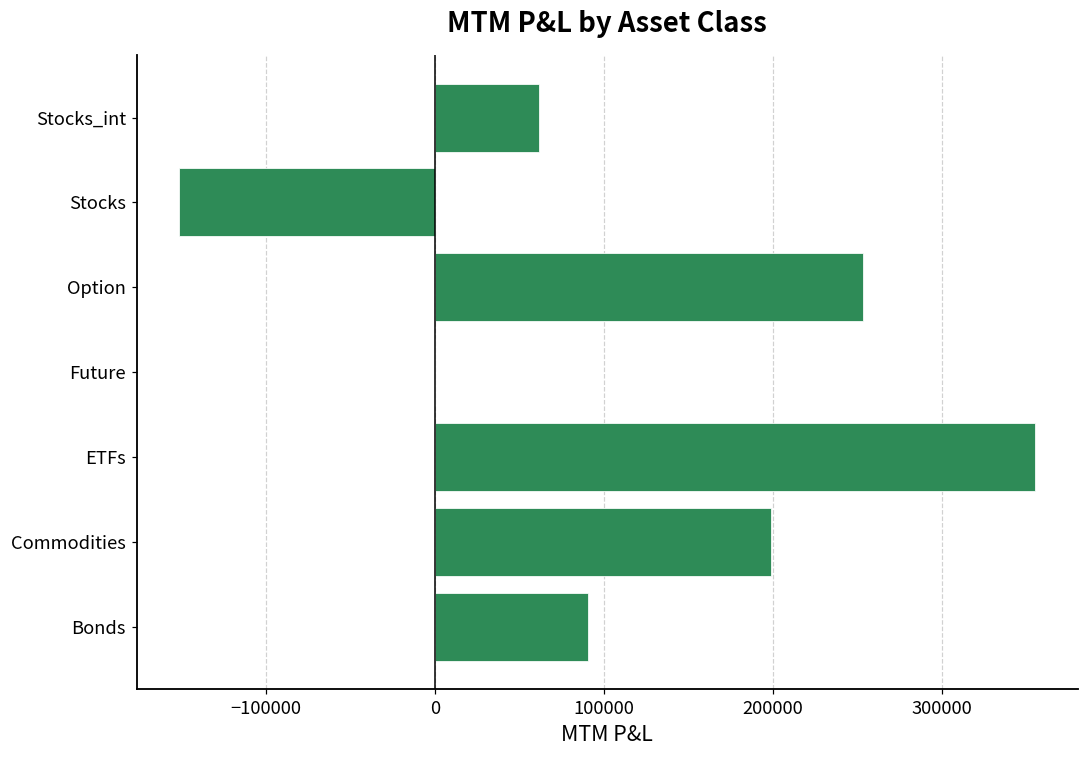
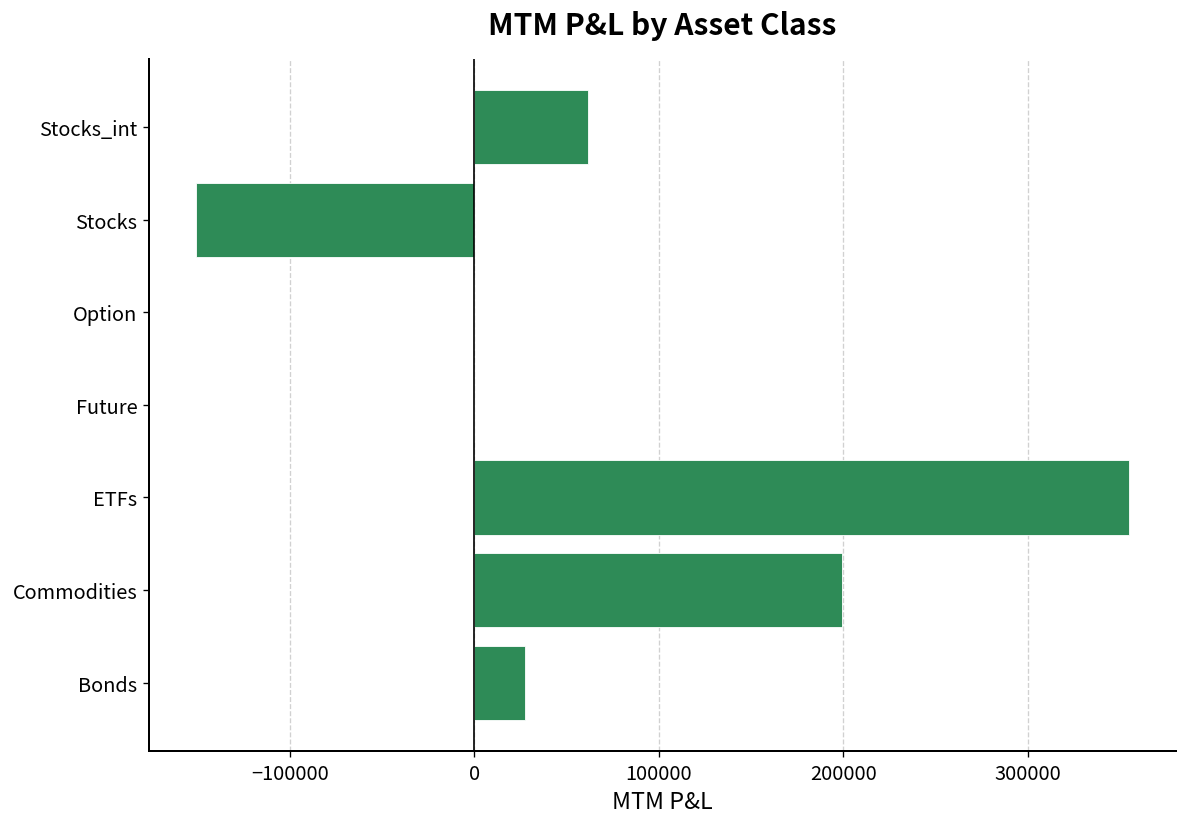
Option: 253000 -> 0
Bonds: 91000 -> 27000
